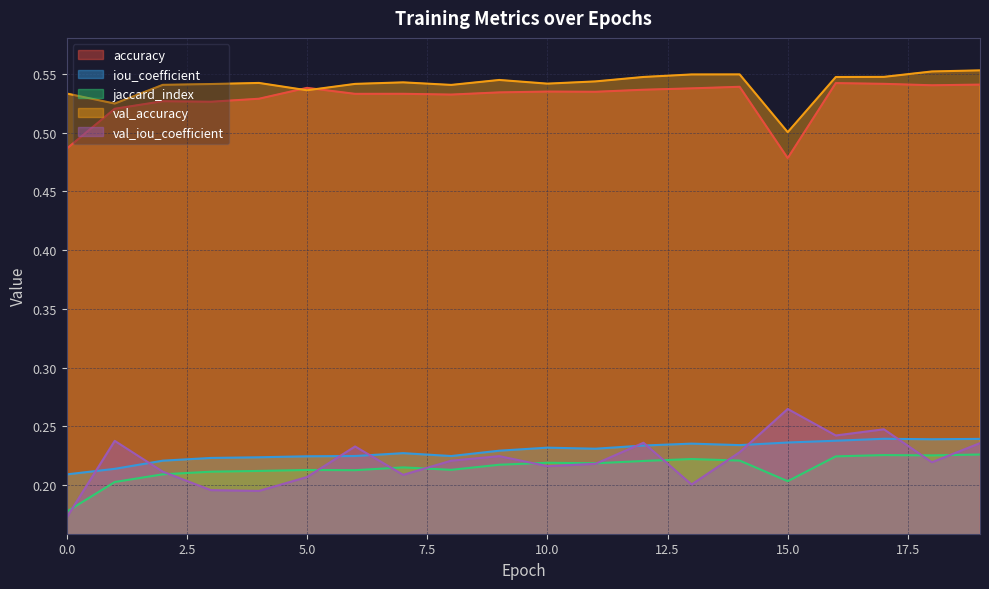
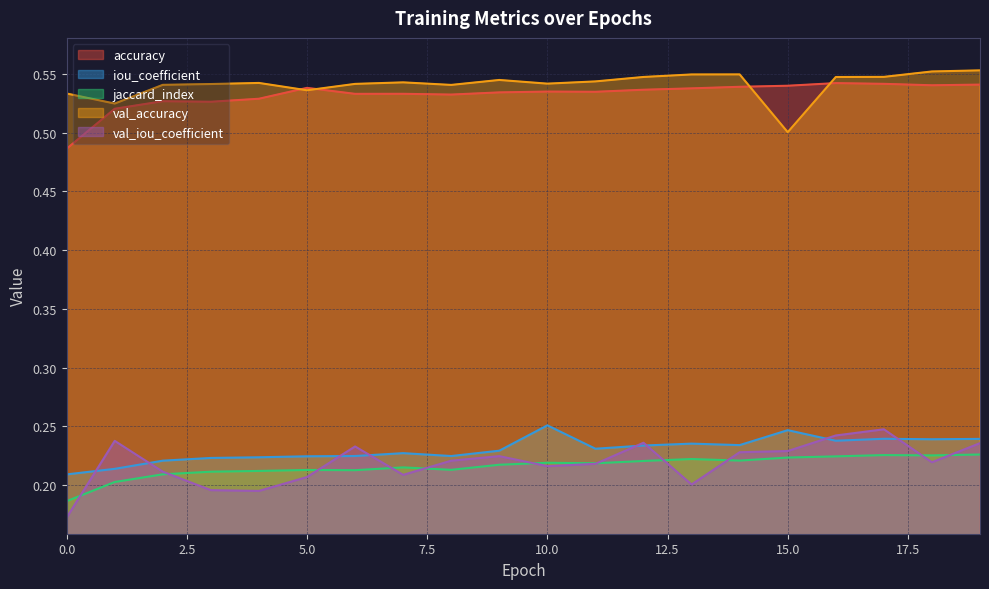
jaccard_index, 0.0: 0.177 -> 0.186
iou_coefficient, 10.0: 0.232 -> 0.251
accuracy, 15.0: 0.478 -> 0.540
iou_coefficient, 15.0: 0.236 -> 0.247
jaccard_index, 15.0: 0.203 -> 0.223
val_iou_coefficient, 15.0: 0.265 -> 0.229
